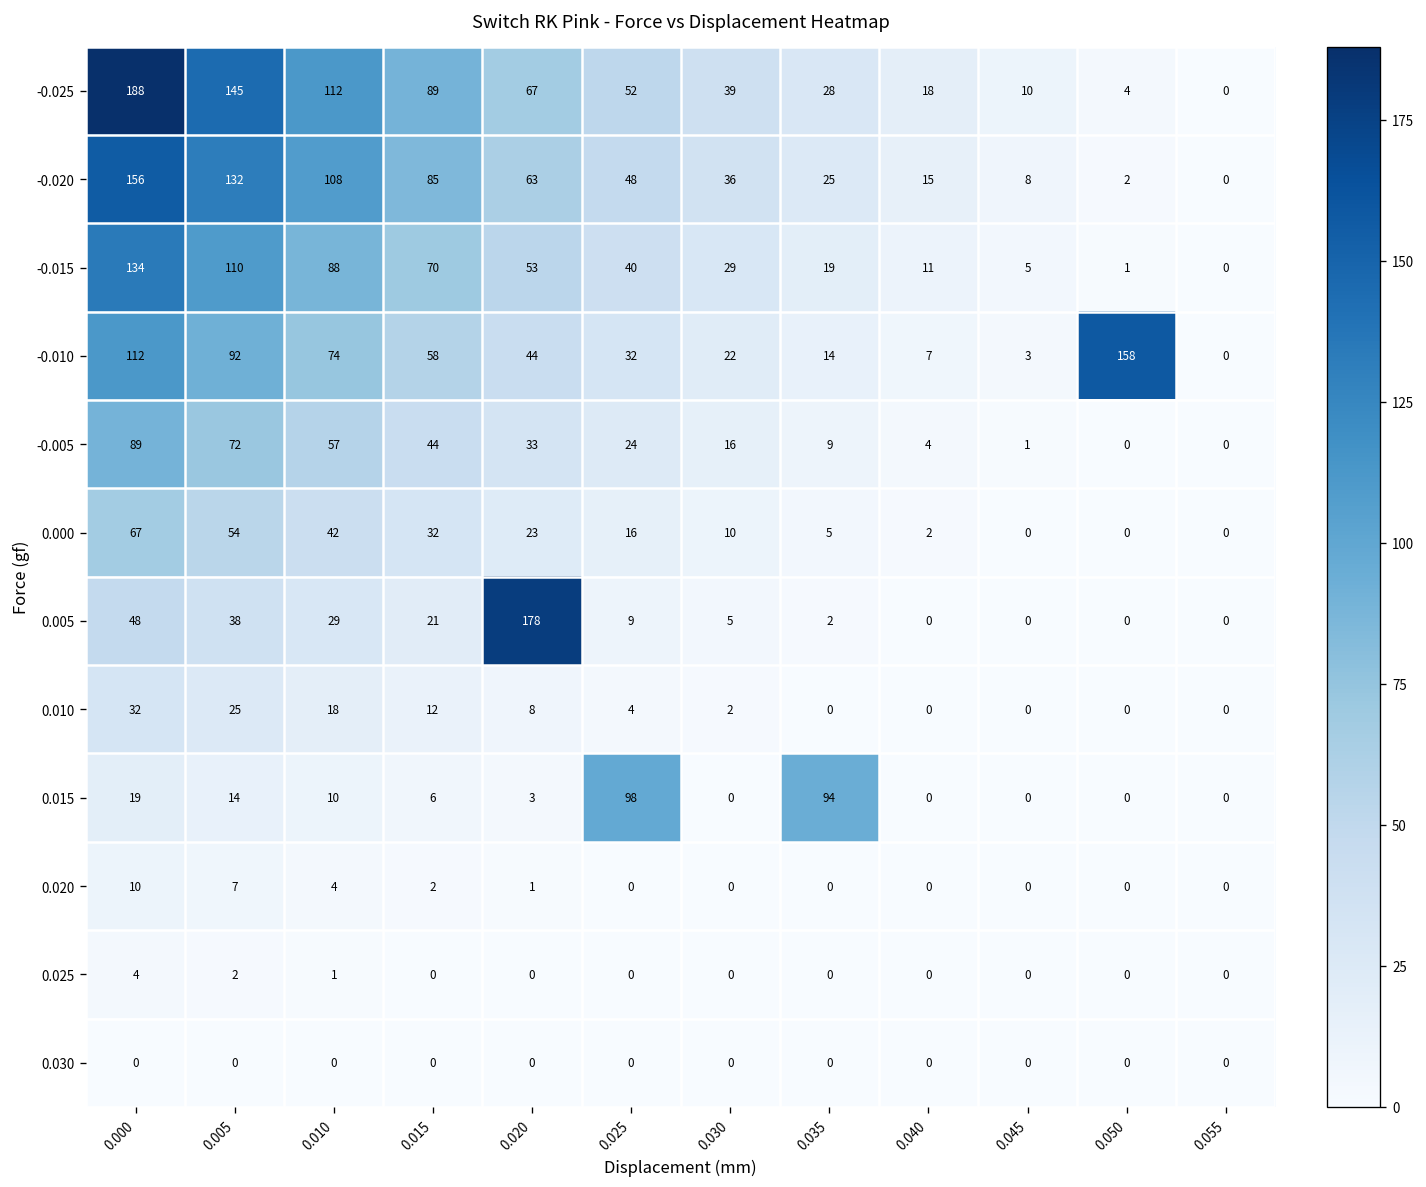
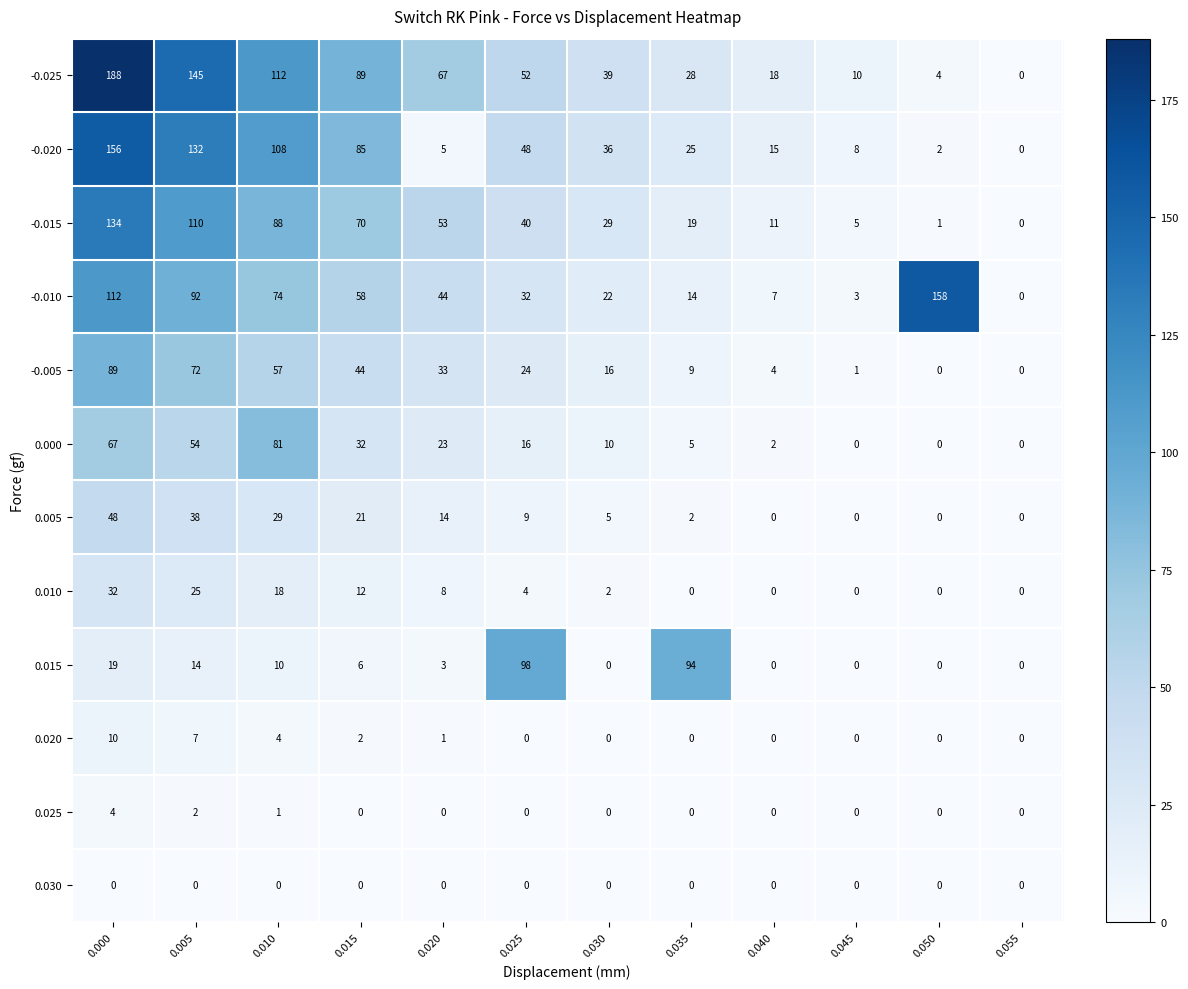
-0.020, 0.020: 63 -> 5
0.000, 0.010: 42 -> 81
0.005, 0.020: 178 -> 14
